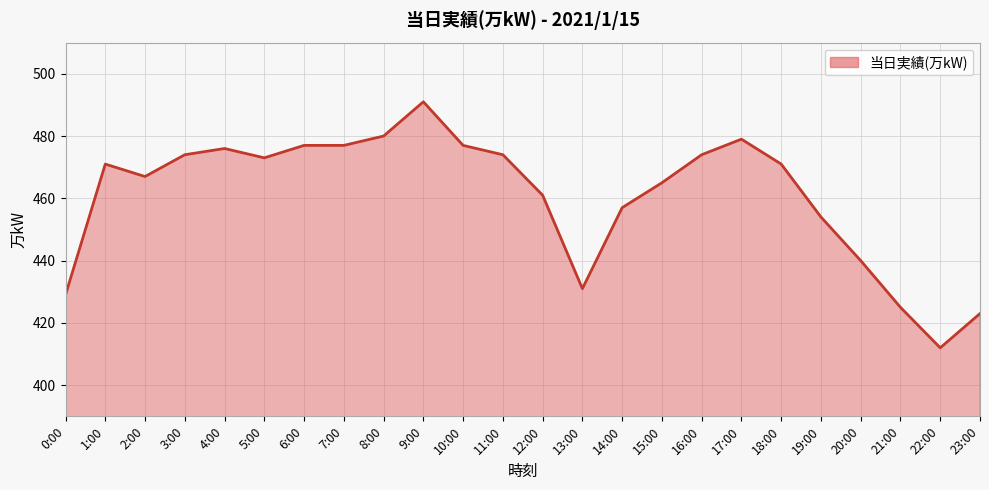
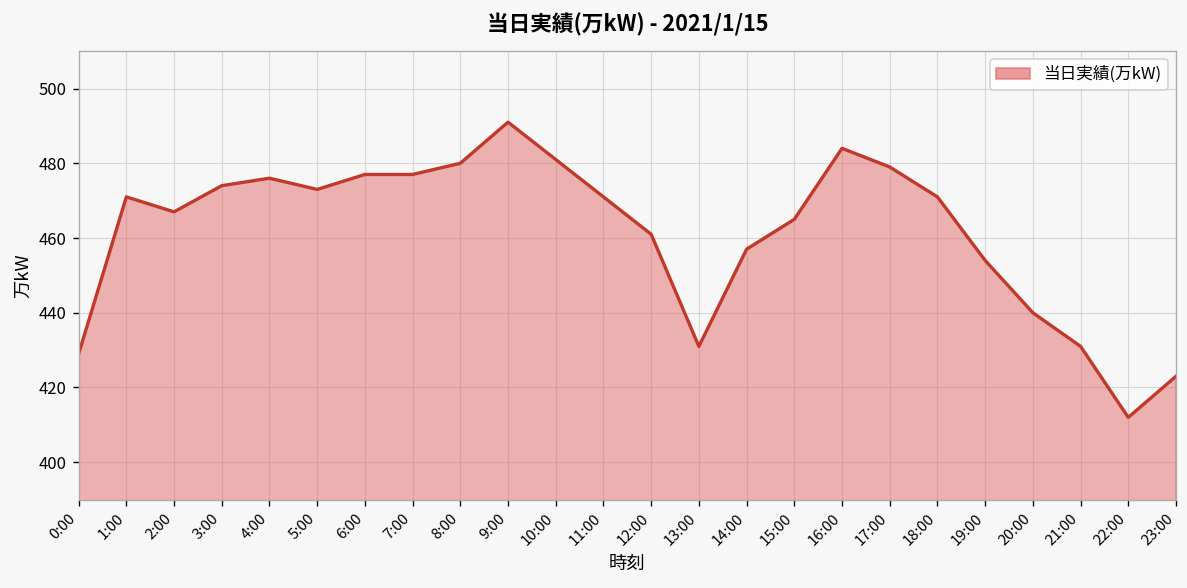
10:00: 477 -> 481
11:00: 474 -> 471
16:00: 474 -> 484
21:00: 425 -> 431
